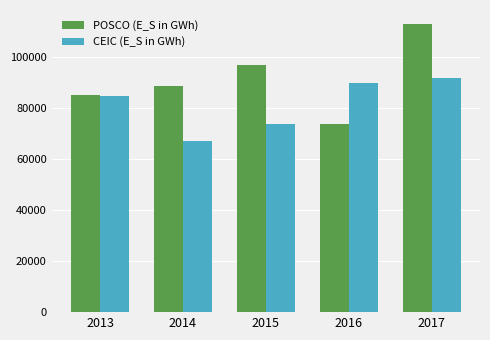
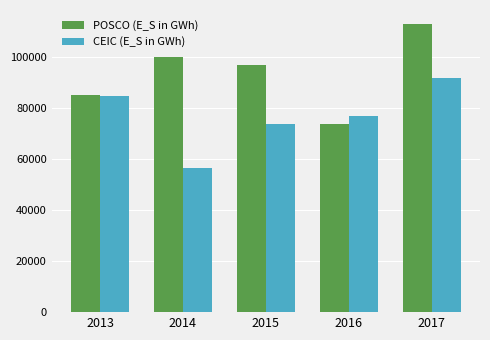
POSCO (E_S in GWh), 2014: 89000 -> 100000
CEIC (E_S in GWh), 2014: 67000 -> 56000
CEIC (E_S in GWh), 2016: 90000 -> 77000
